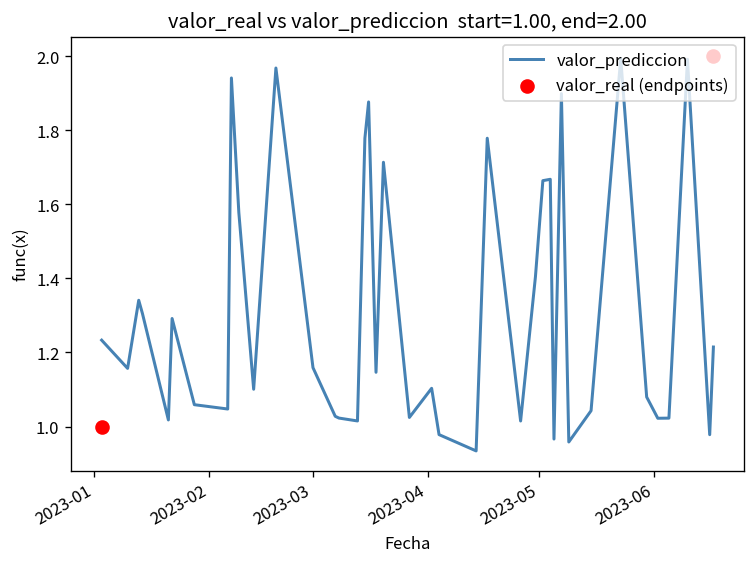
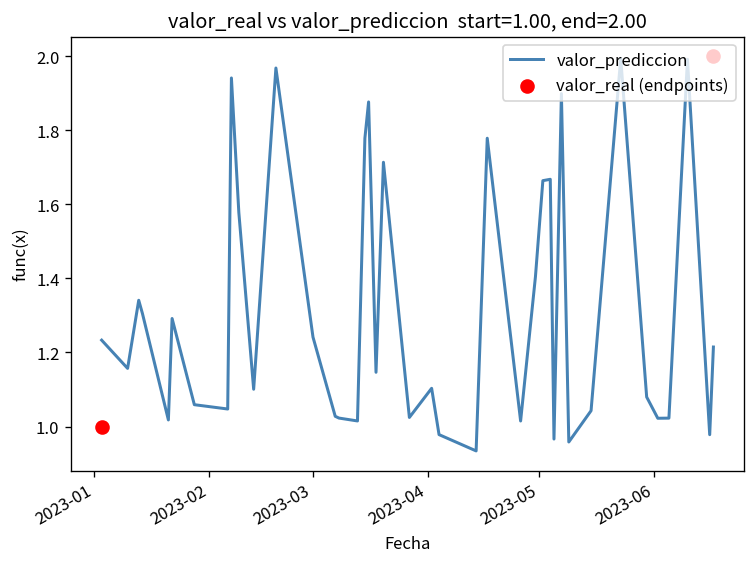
valor_prediccion, 2023-03: 1.16 -> 1.24
